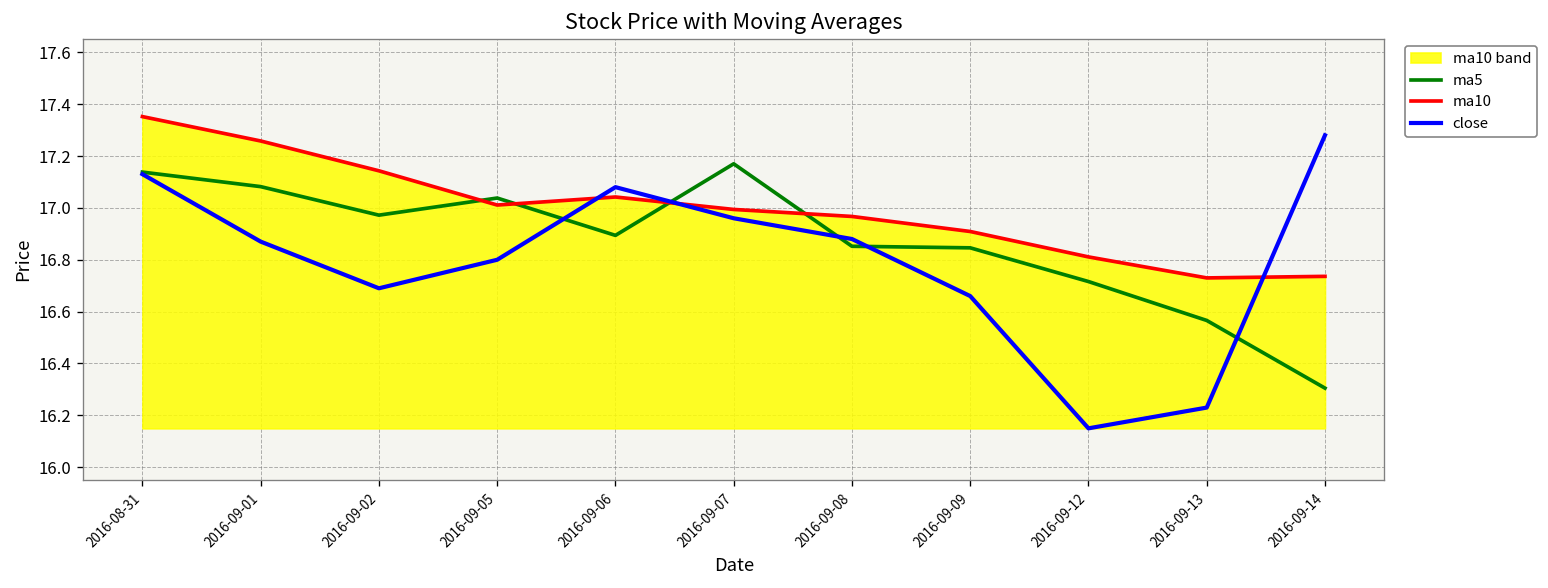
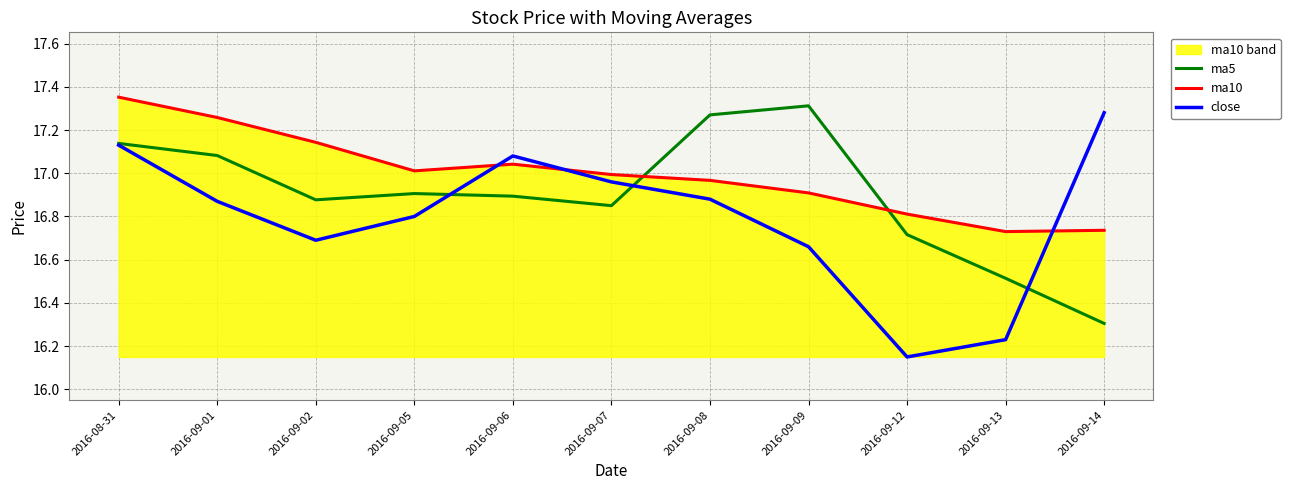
ma5, 2016-09-02: 16.97 -> 16.88
ma5, 2016-09-05: 17.04 -> 16.91
ma5, 2016-09-07: 17.17 -> 16.85
ma5, 2016-09-08: 16.85 -> 17.27
ma5, 2016-09-09: 16.85 -> 17.31
ma5, 2016-09-13: 16.57 -> 16.51
